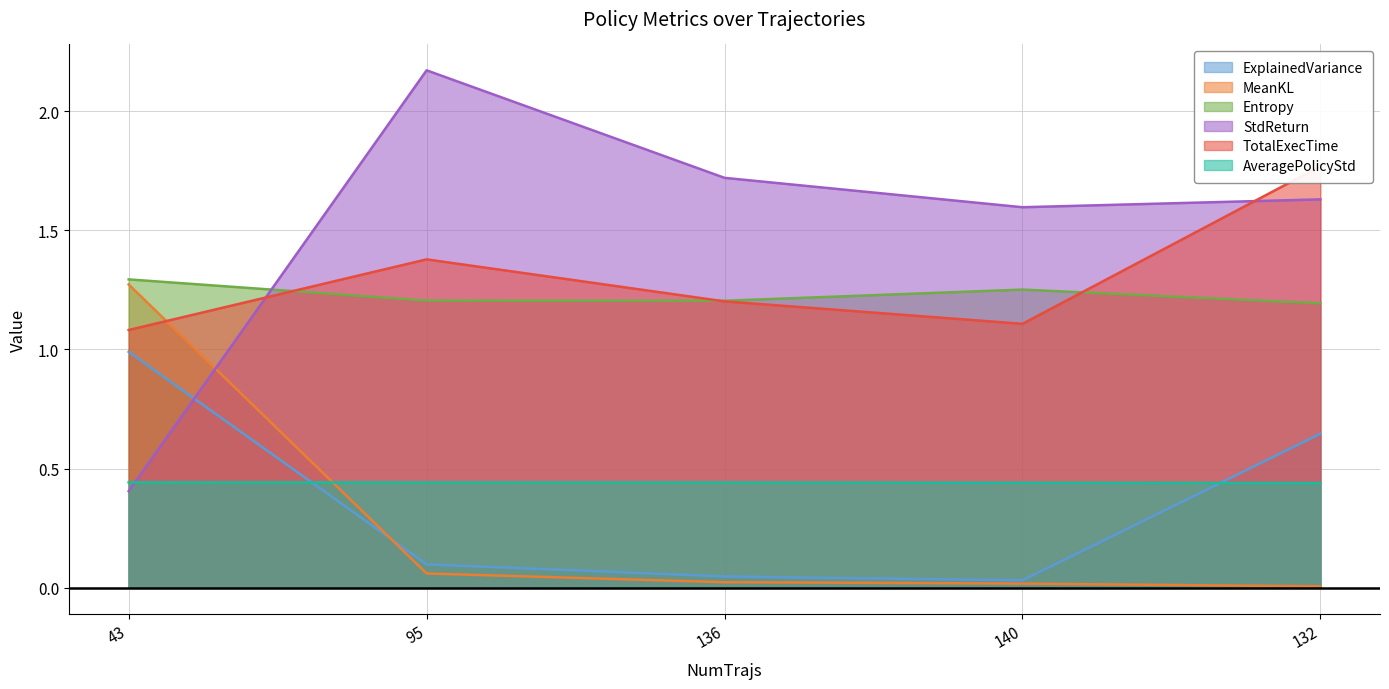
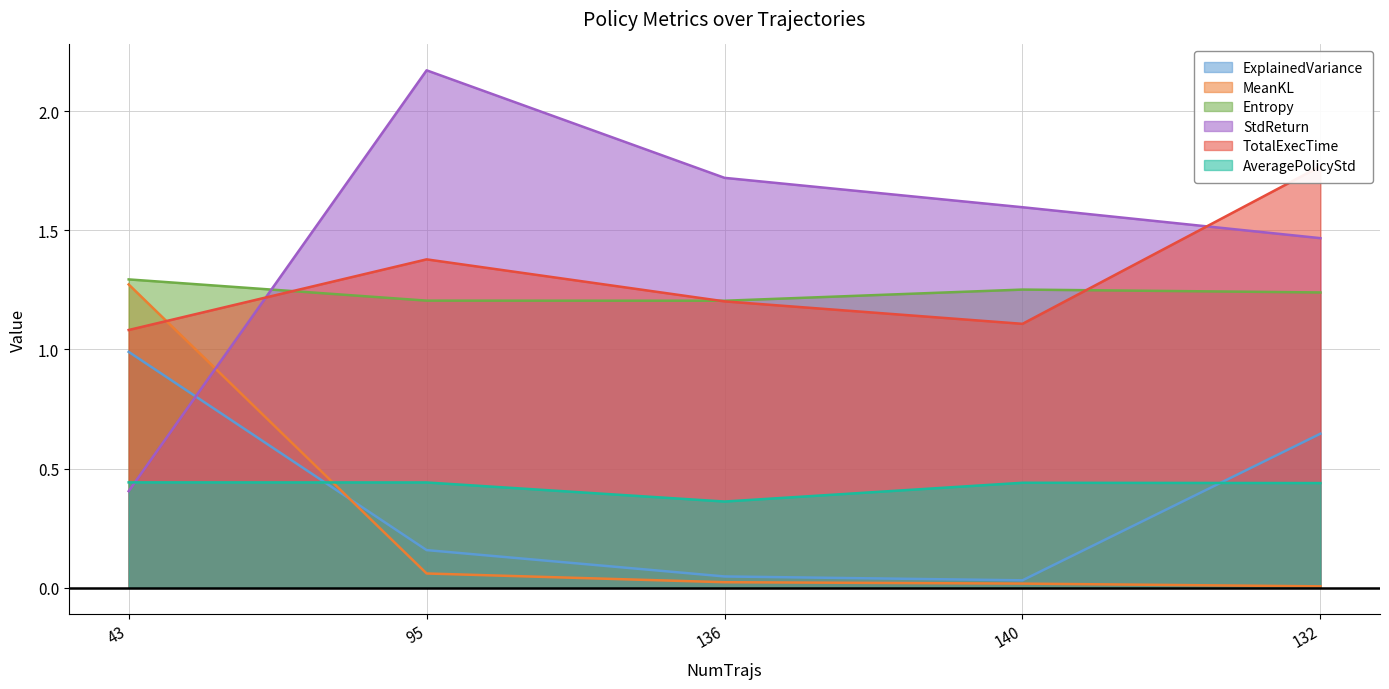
ExplainedVariance, 95: 0.10 -> 0.16
AveragePolicyStd, 136: 0.44 -> 0.36
Entropy, 132: 1.19 -> 1.24
StdReturn, 132: 1.63 -> 1.47
